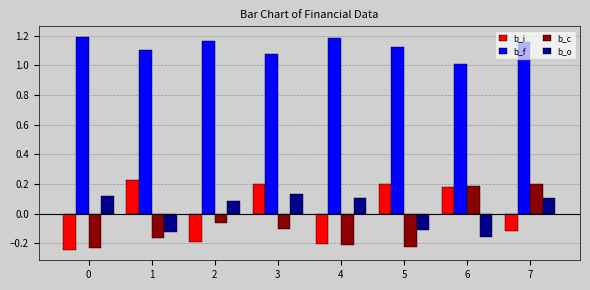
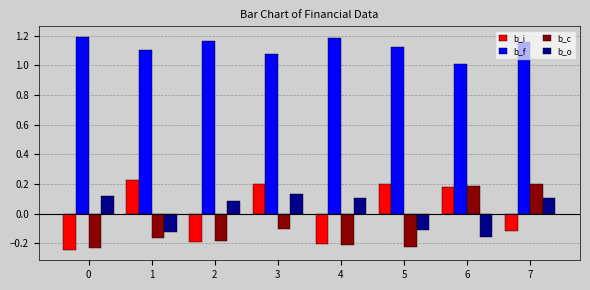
b_c, 2: -0.06 -> -0.19
